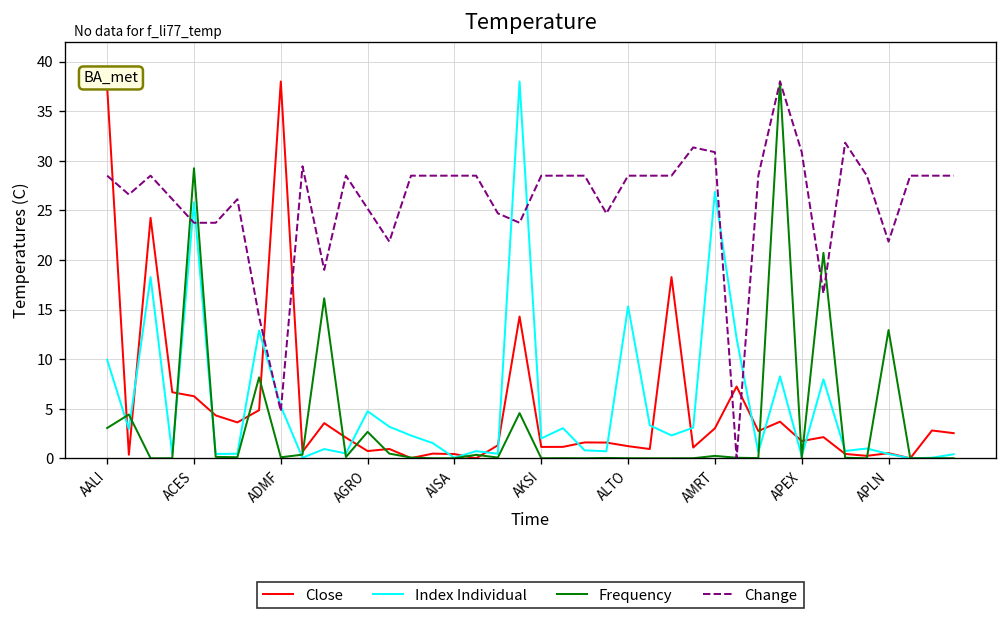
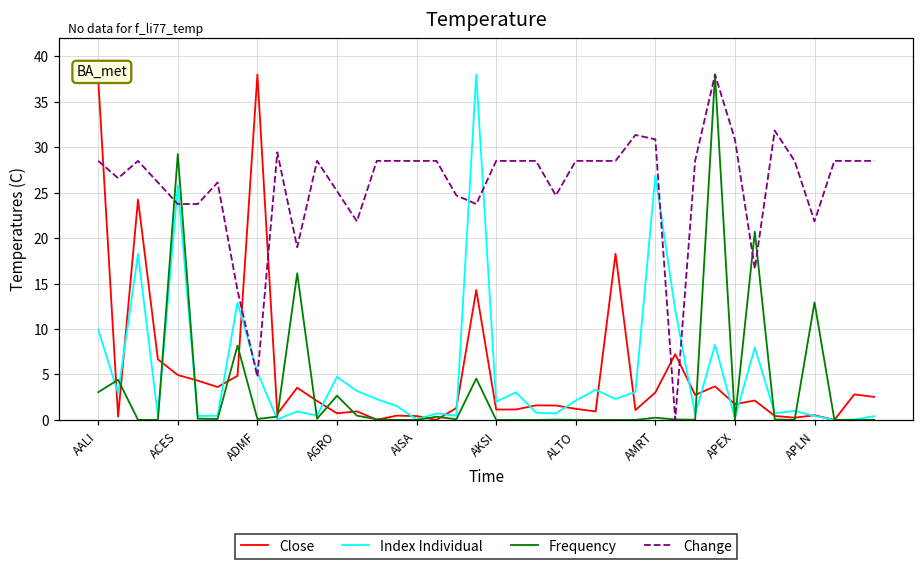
Close, ACES: 6 -> 5
Index Individual, ALTO: 15 -> 2
